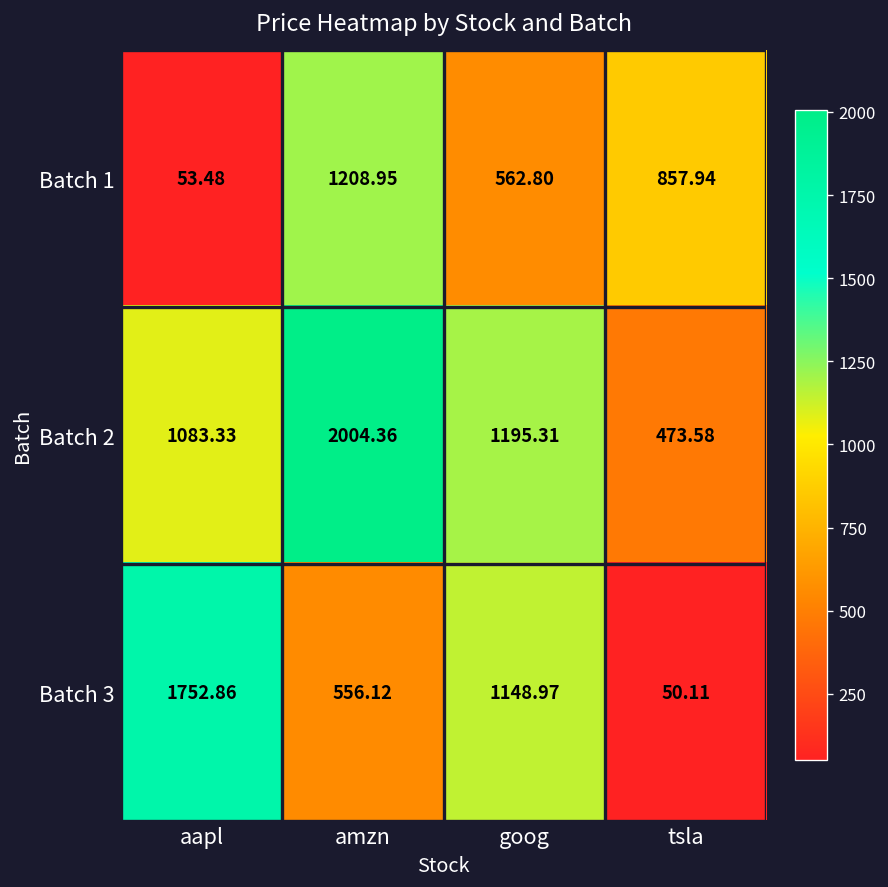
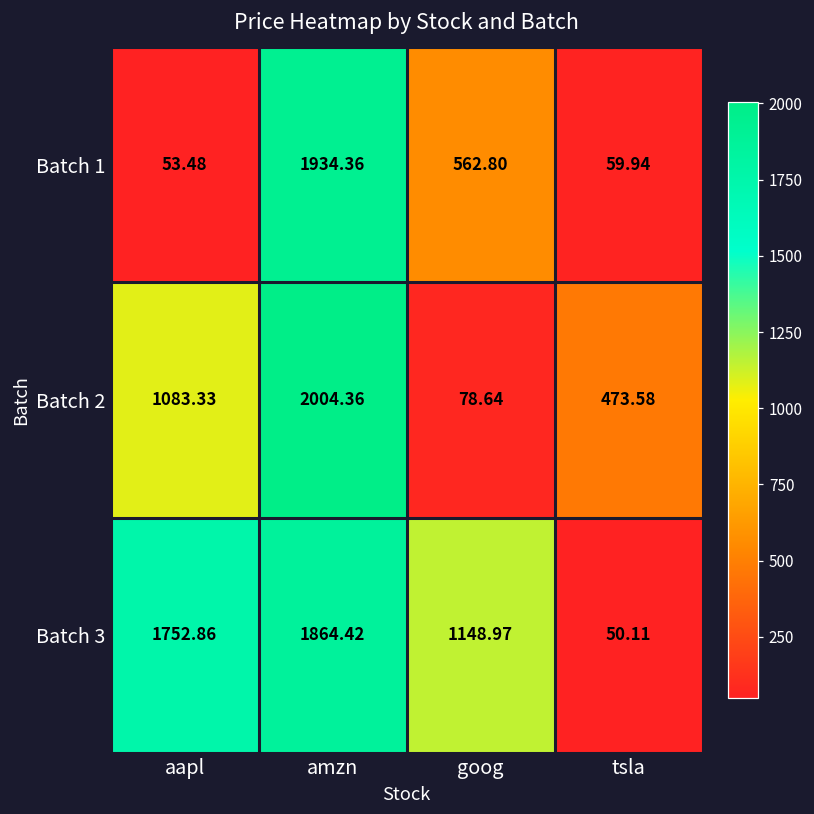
Batch 1, amzn: 1208.95 -> 1934.36
Batch 1, tsla: 857.94 -> 59.94
Batch 2, goog: 1195.31 -> 78.64
Batch 3, amzn: 556.12 -> 1864.42
